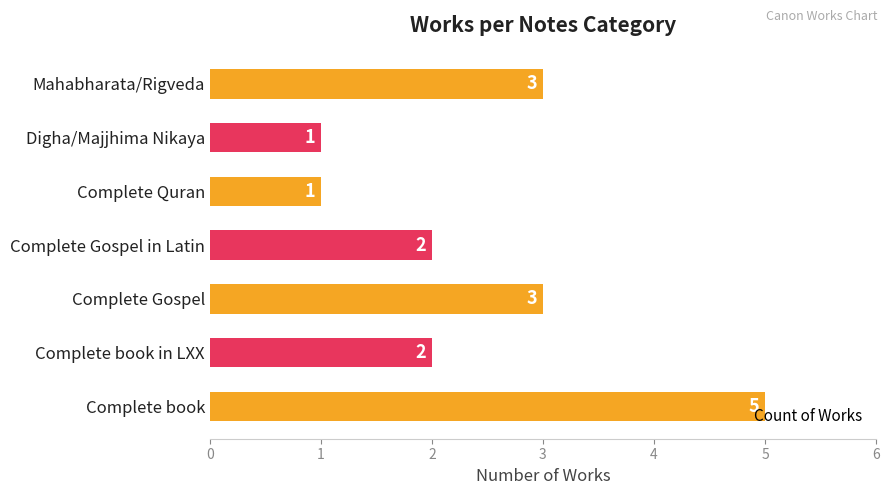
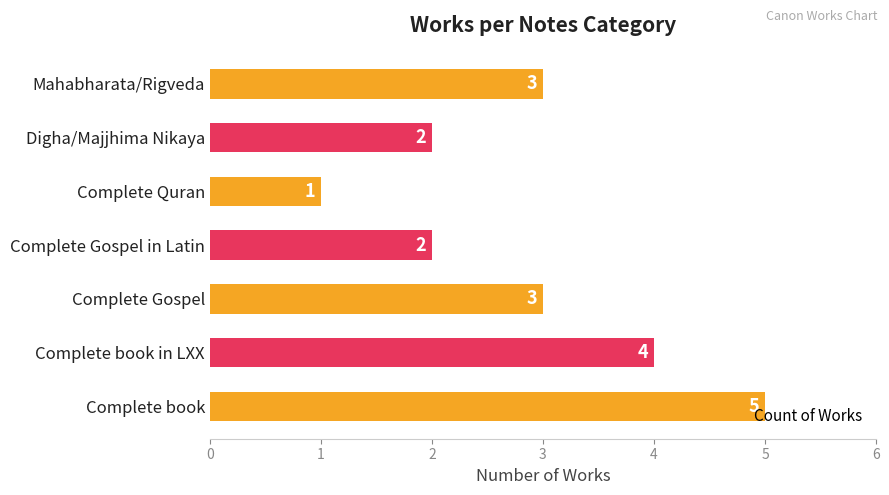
Digha/Majjhima Nikaya: 1 -> 2
Complete book in LXX: 2 -> 4
